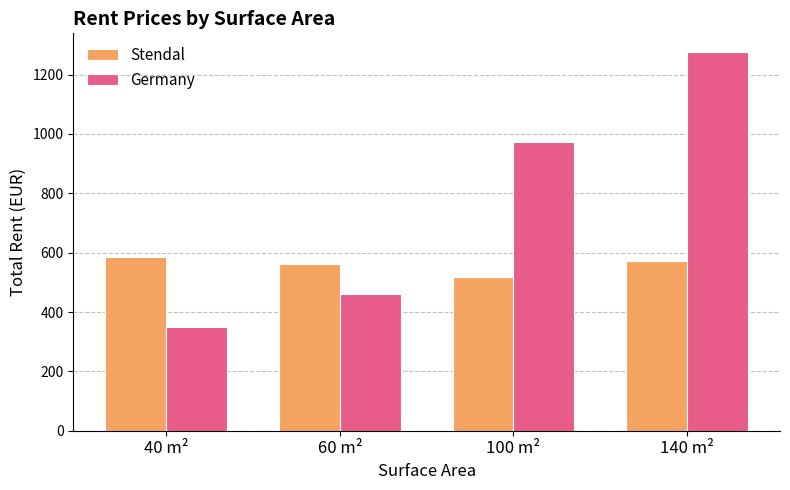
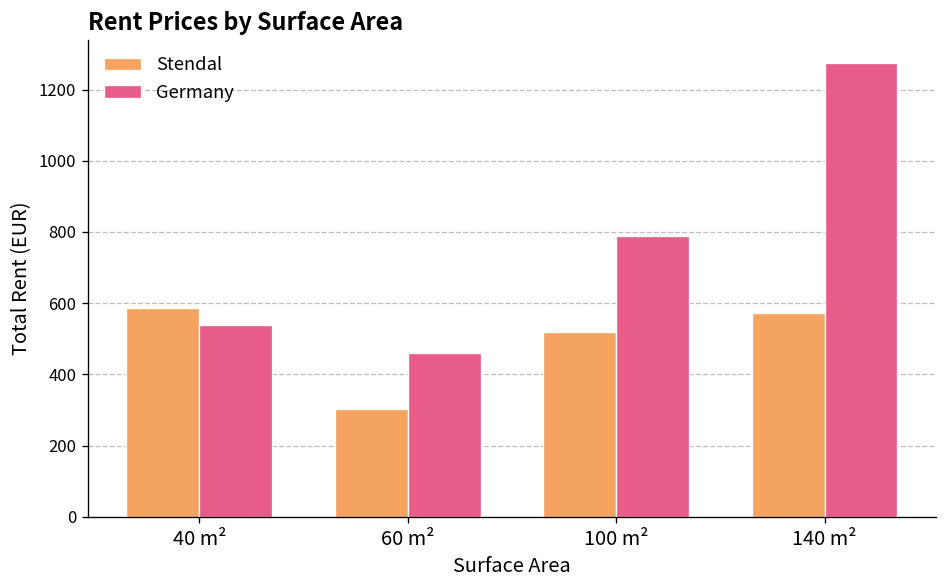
Germany, 40 m²: 350 -> 540
Stendal, 60 m²: 560 -> 300
Germany, 100 m²: 970 -> 790
